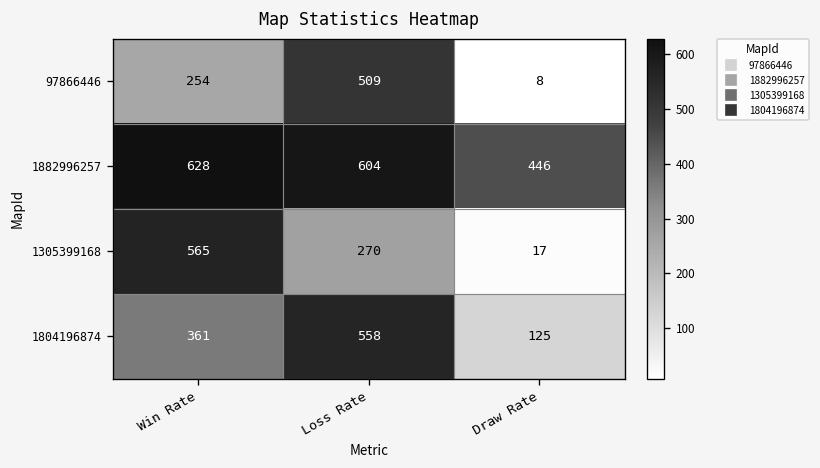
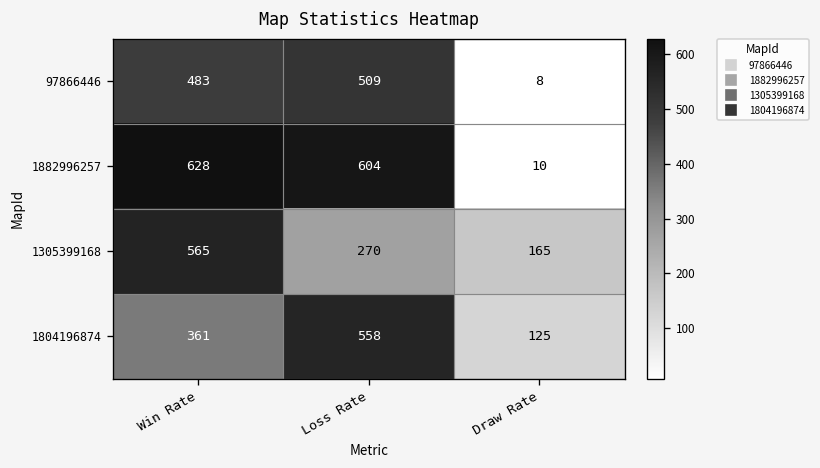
97866446, Win Rate: 254 -> 483
1882996257, Draw Rate: 446 -> 10
1305399168, Draw Rate: 17 -> 165
